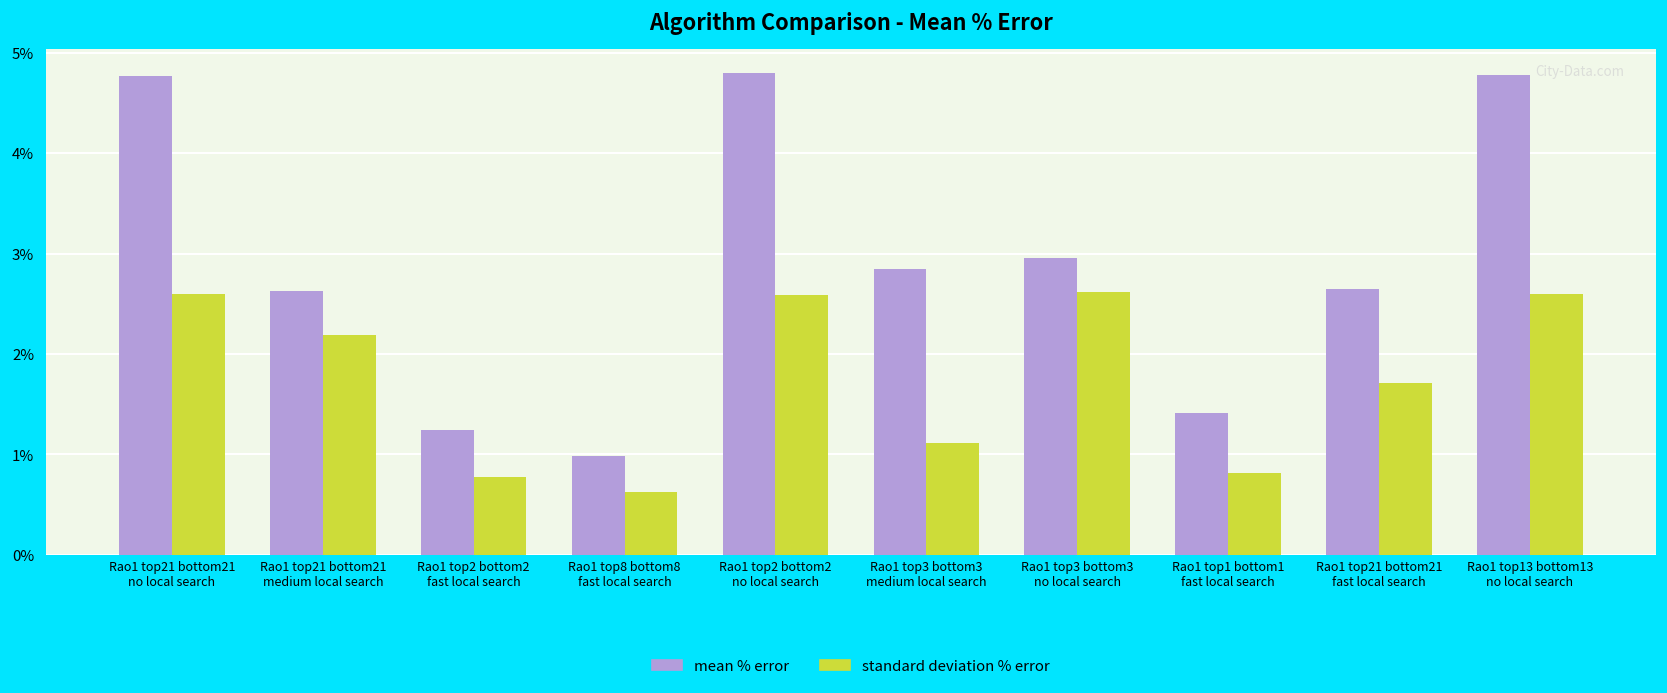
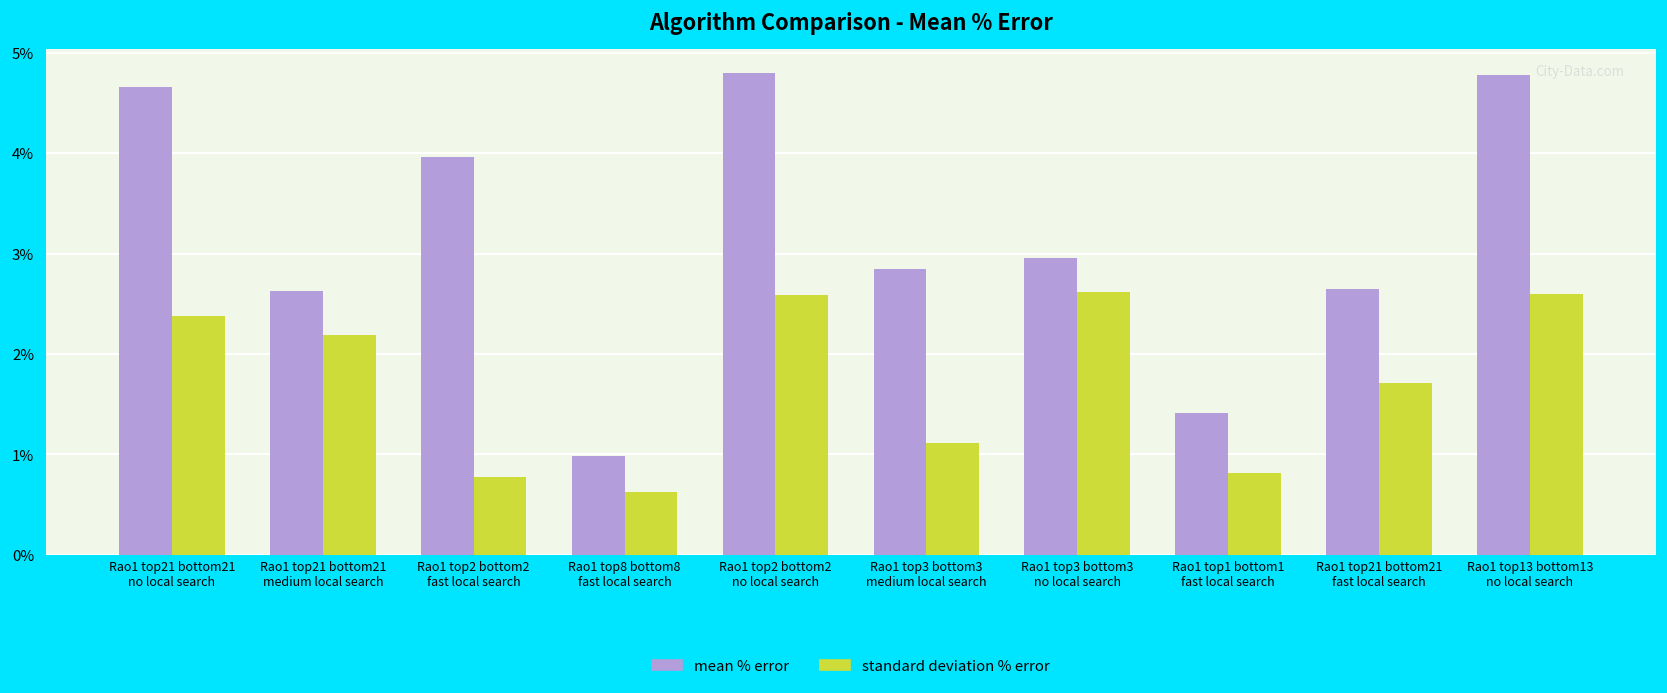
mean % error, Rao1 top21 bottom21 no local search: 4.8% -> 4.7%
standard deviation % error, Rao1 top21 bottom21 no local search: 2.6% -> 2.4%
mean % error, Rao1 top2 bottom2 fast local search: 1.2% -> 4.0%
